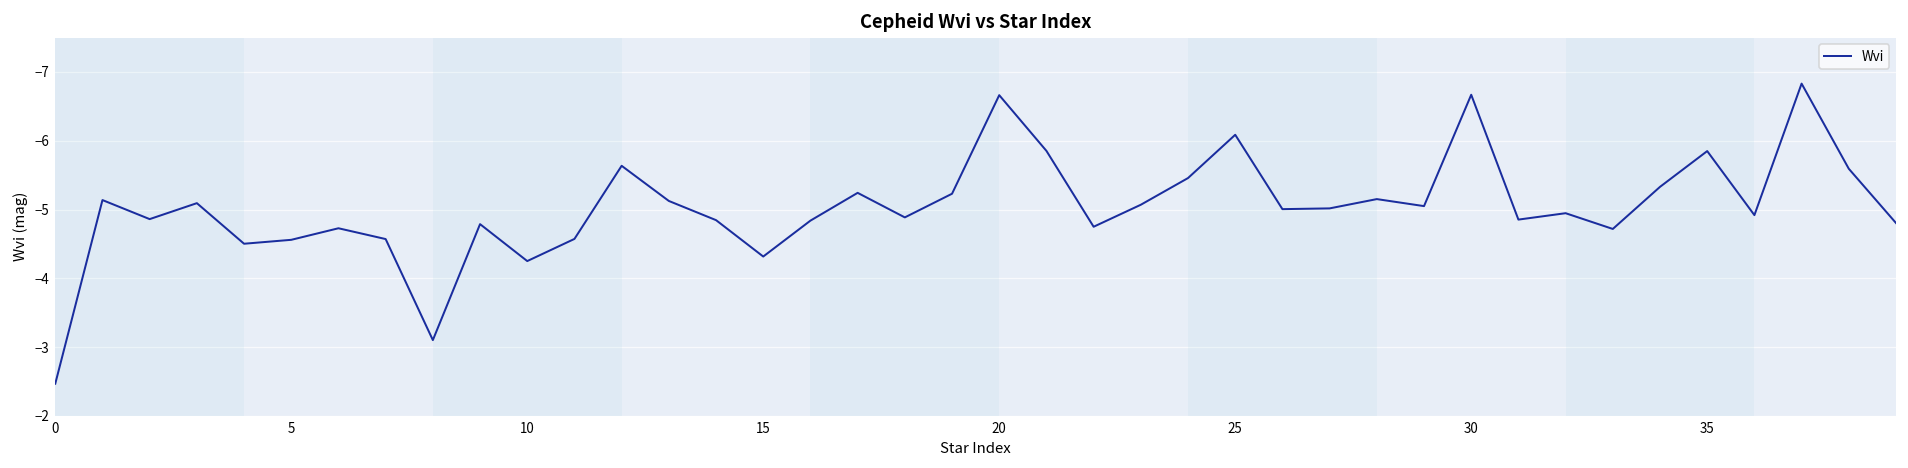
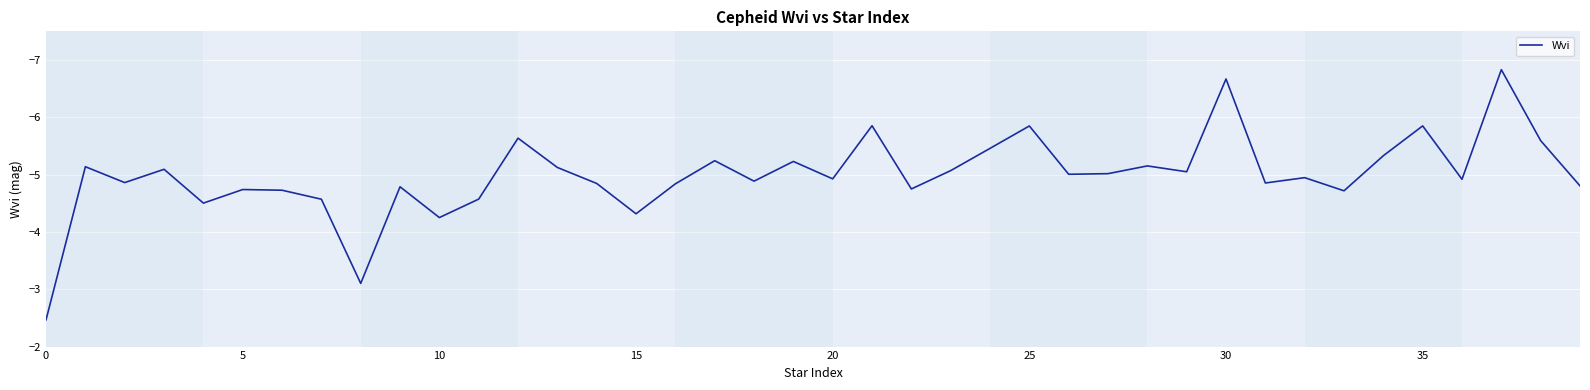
5: -4.6 -> -4.7
20: -6.7 -> -4.9
25: -6.1 -> -5.8
